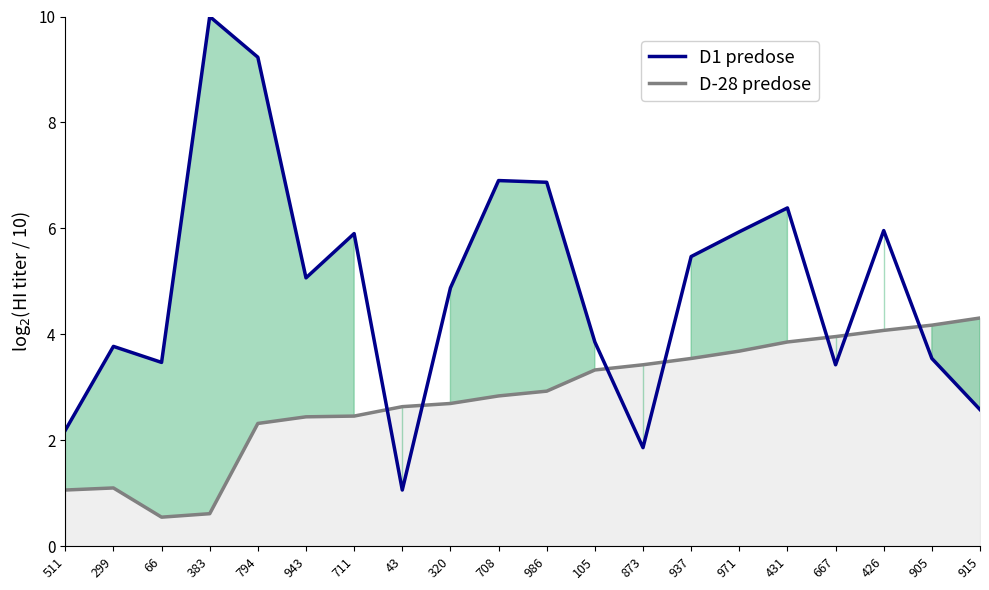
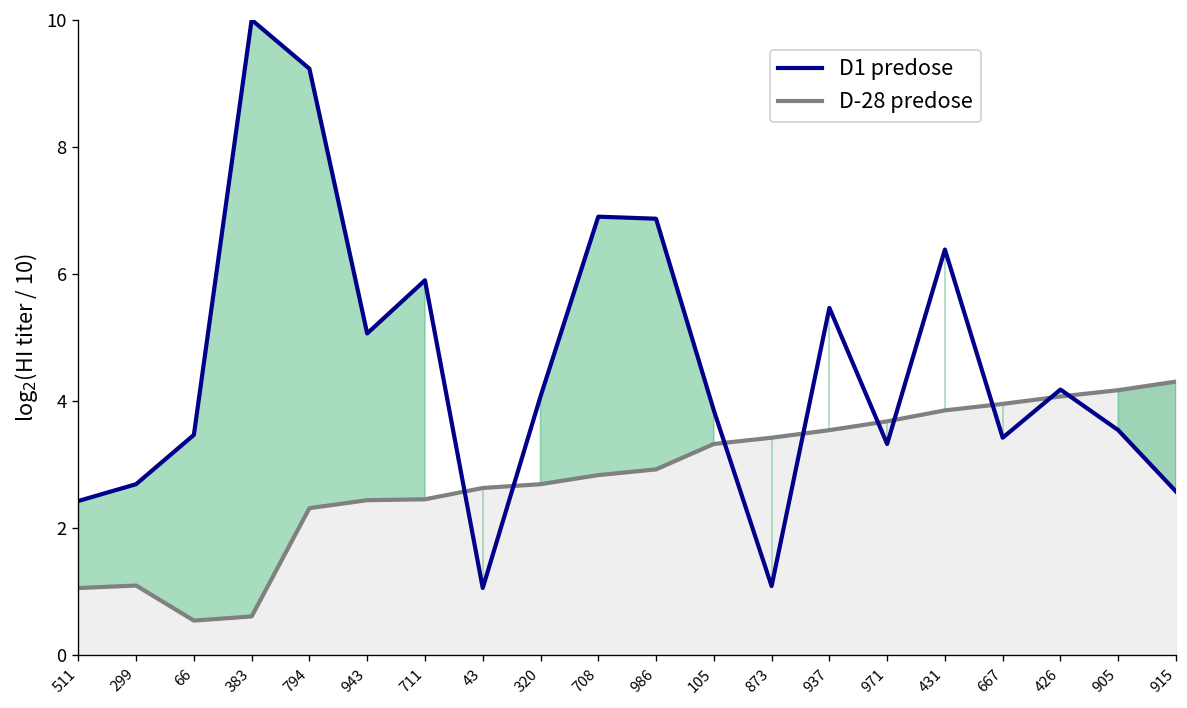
D1 predose, 511: 2.2 -> 2.4
D1 predose, 299: 3.8 -> 2.7
D1 predose, 320: 4.9 -> 4.1
D1 predose, 873: 1.9 -> 1.1
D1 predose, 971: 5.9 -> 3.3
D1 predose, 426: 6.0 -> 4.2
